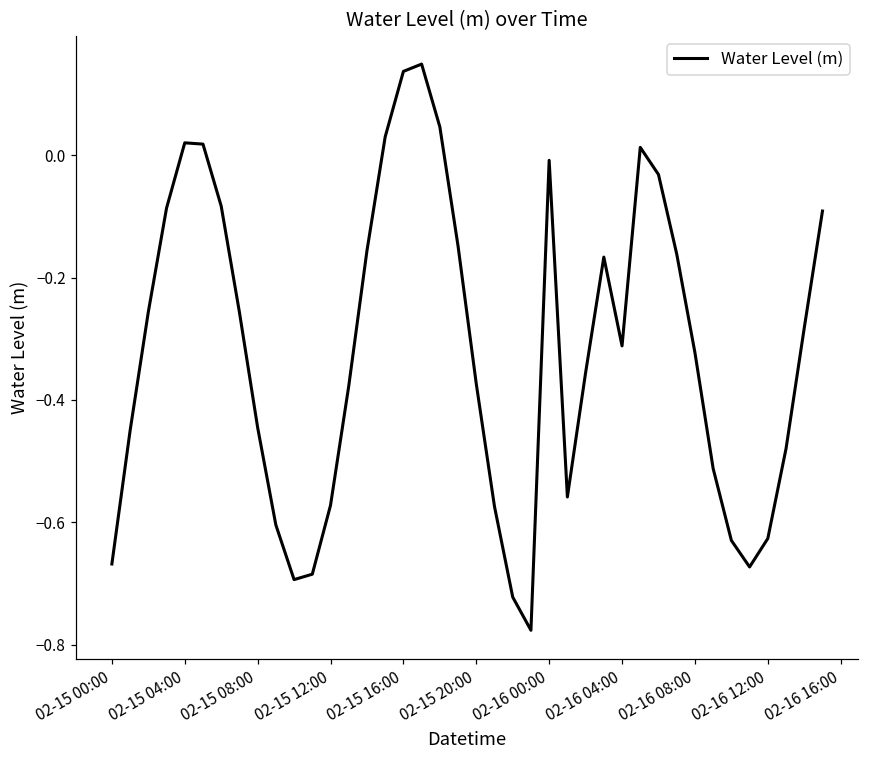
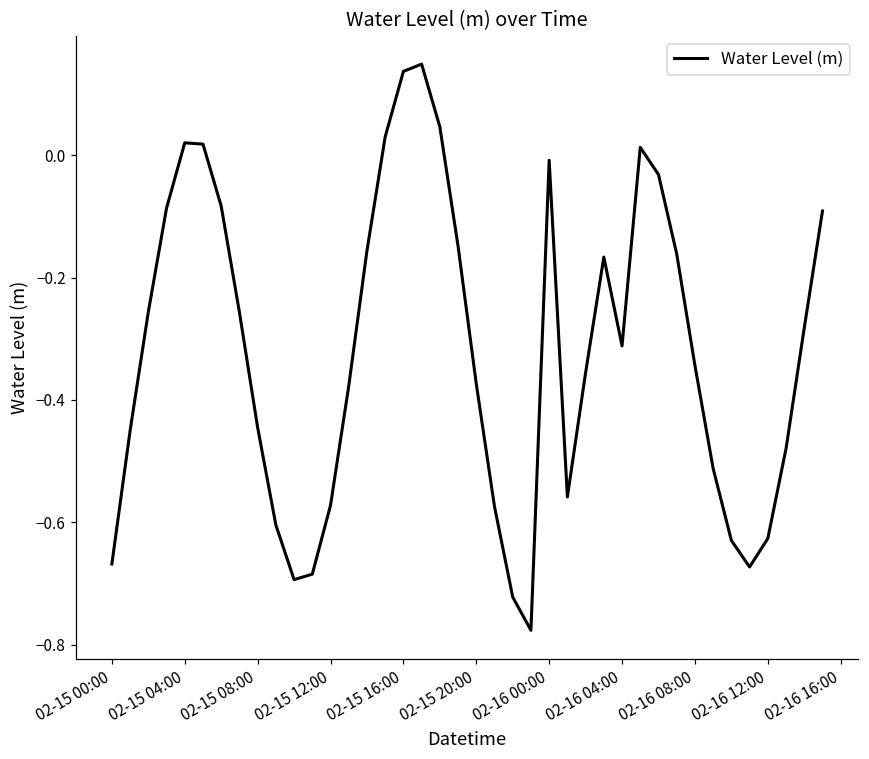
02-16 08:00: -0.32 -> -0.34
